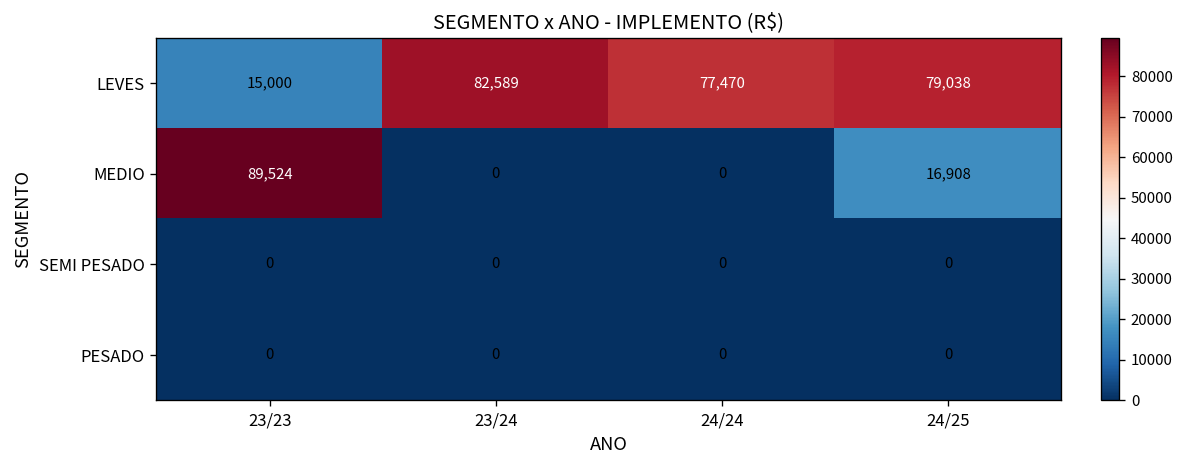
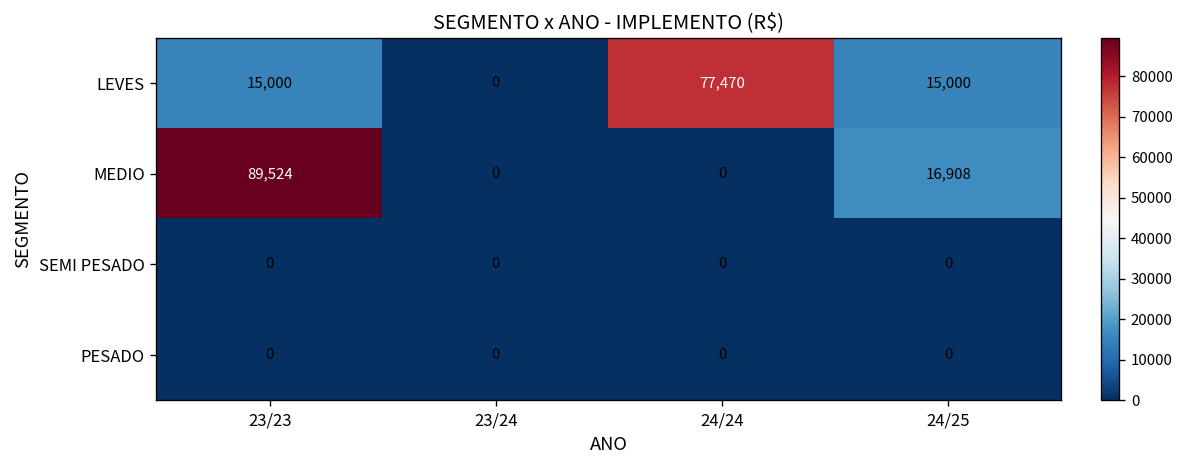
LEVES, 23/24: 82,589 -> 0
LEVES, 24/25: 79,038 -> 15,000
